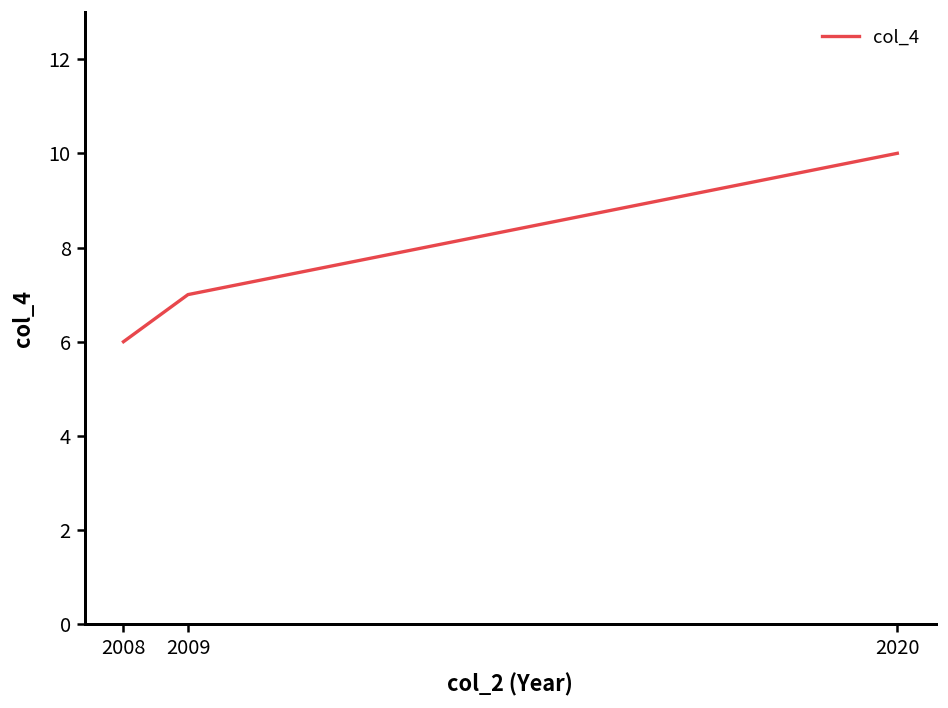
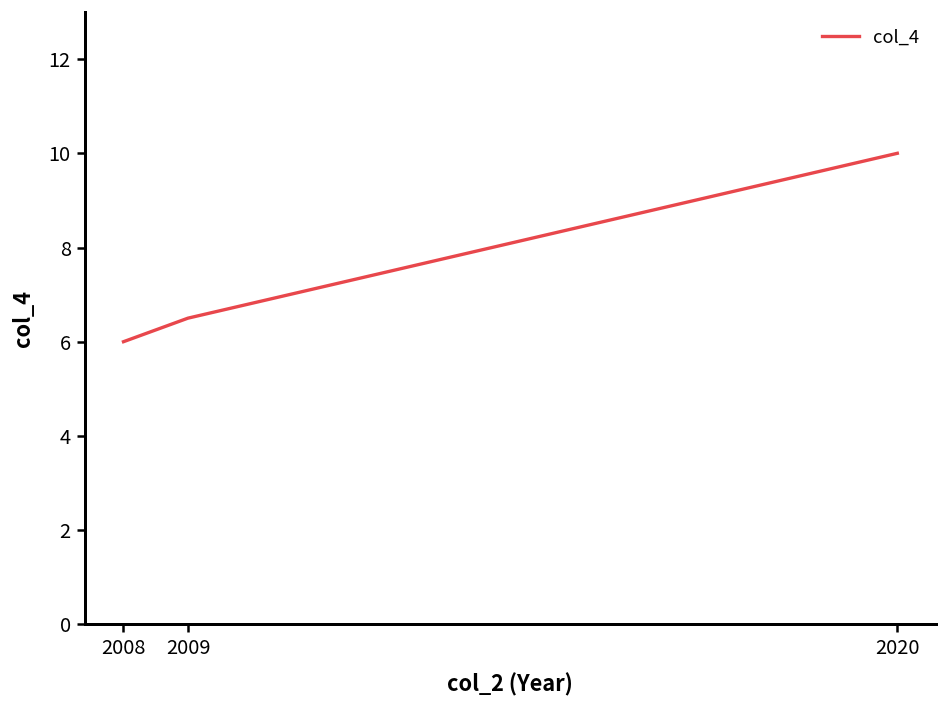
2009: 7.0 -> 6.5
